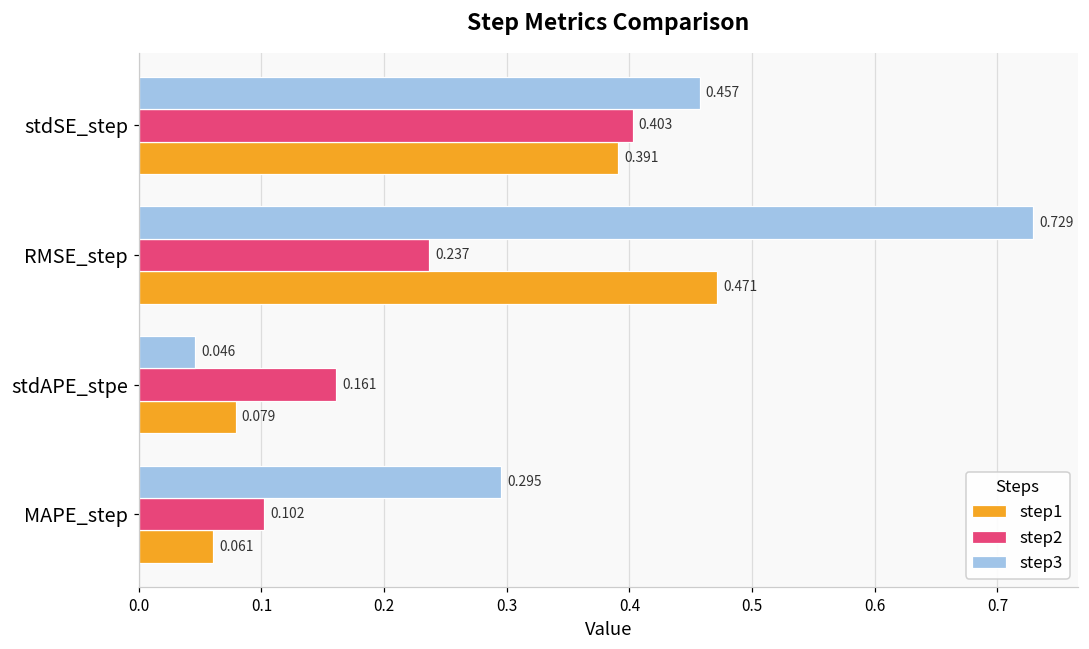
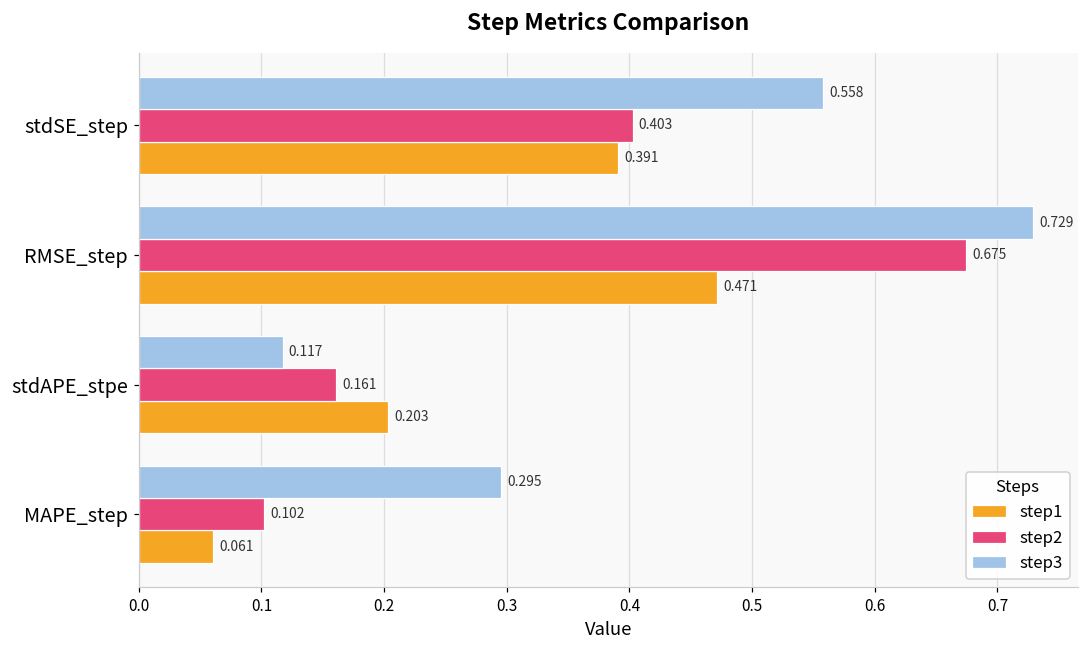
step3, stdSE_step: 0.457 -> 0.558
step2, RMSE_step: 0.237 -> 0.675
step3, stdAPE_stpe: 0.046 -> 0.117
step1, stdAPE_stpe: 0.079 -> 0.203
